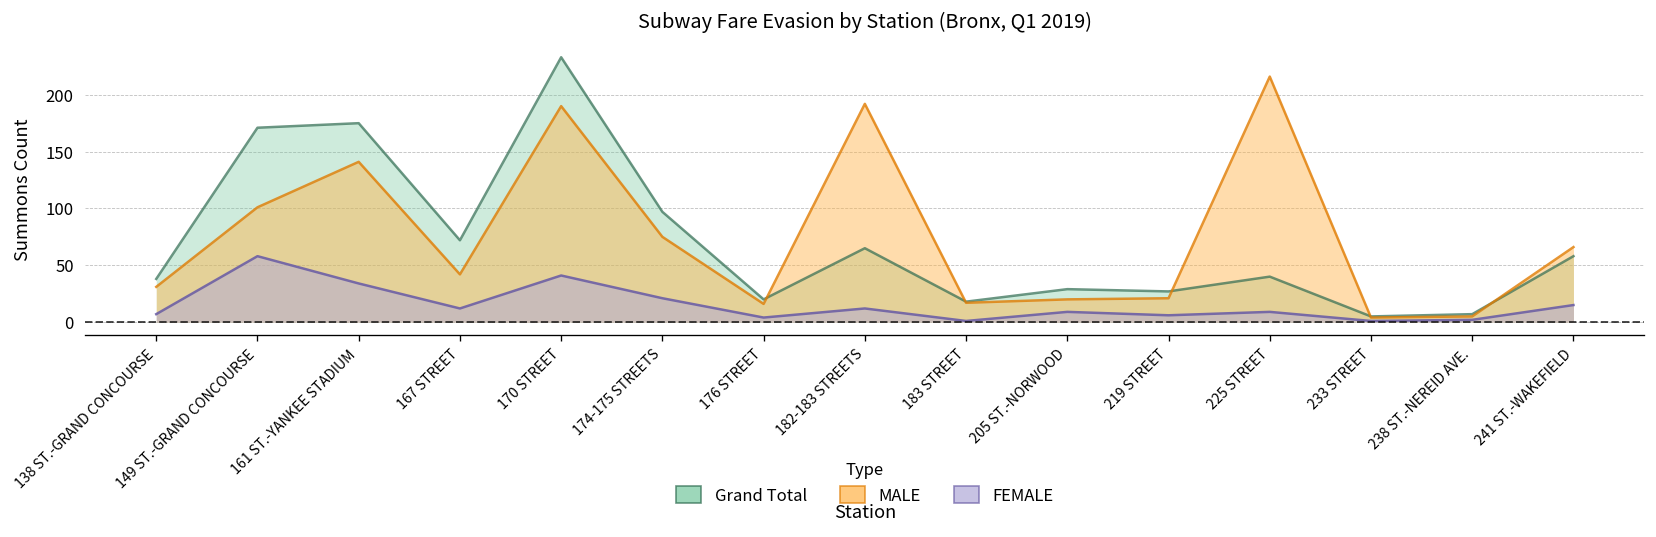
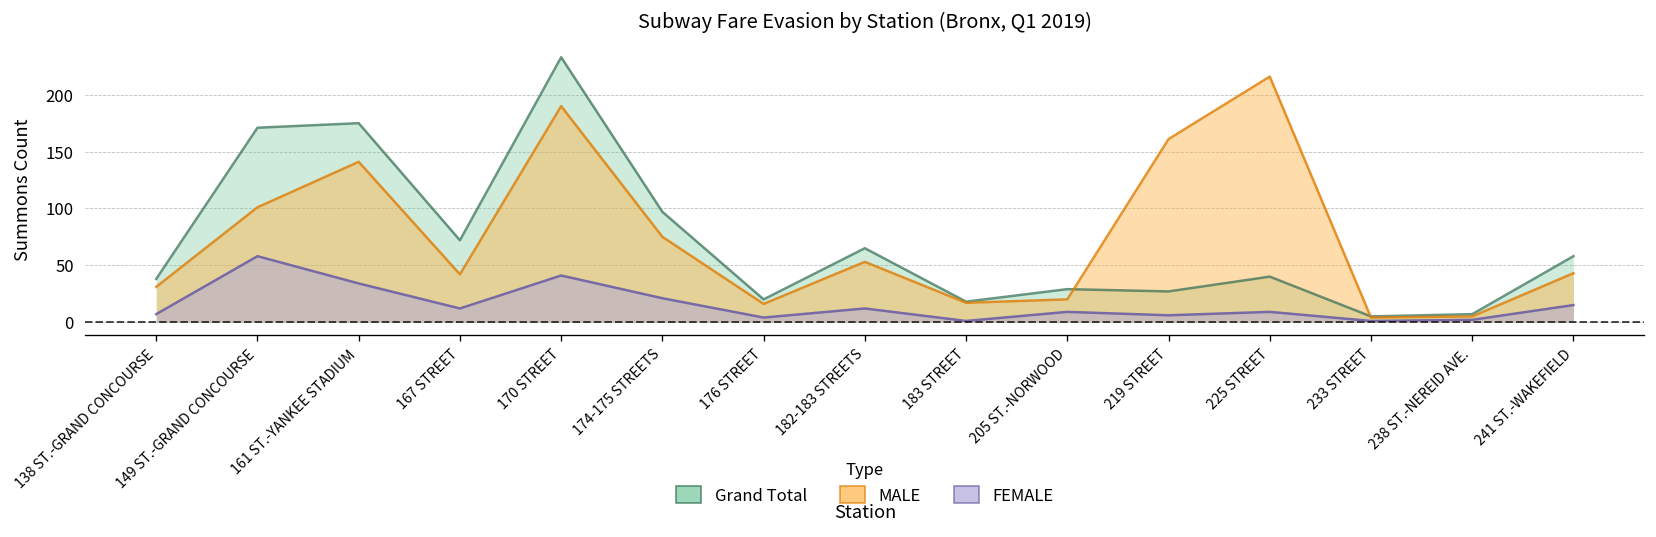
MALE, 182-183 STREETS: 190 -> 50
MALE, 219 STREET: 20 -> 160
MALE, 241 ST.-WAKEFIELD: 70 -> 40
